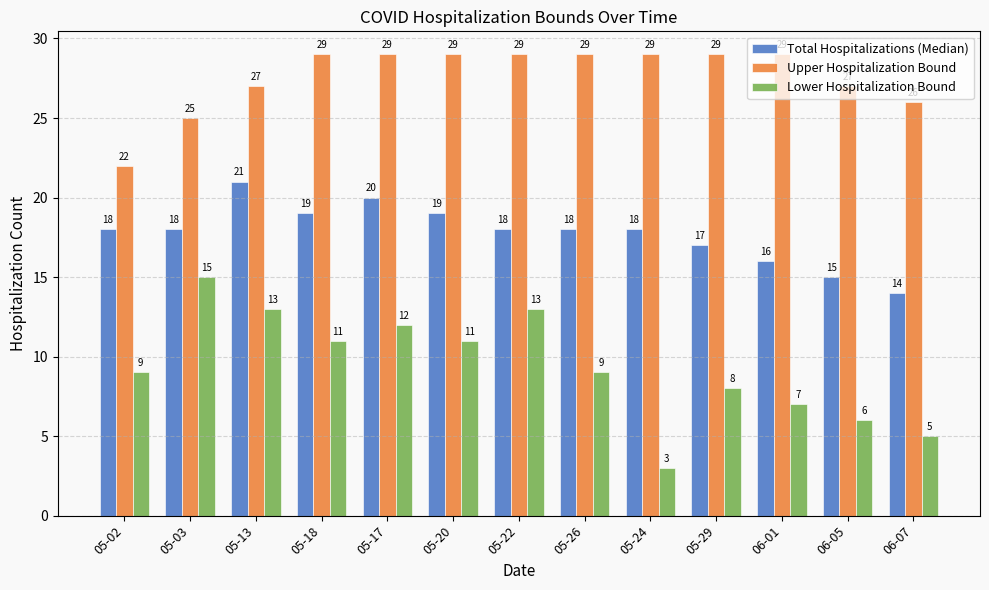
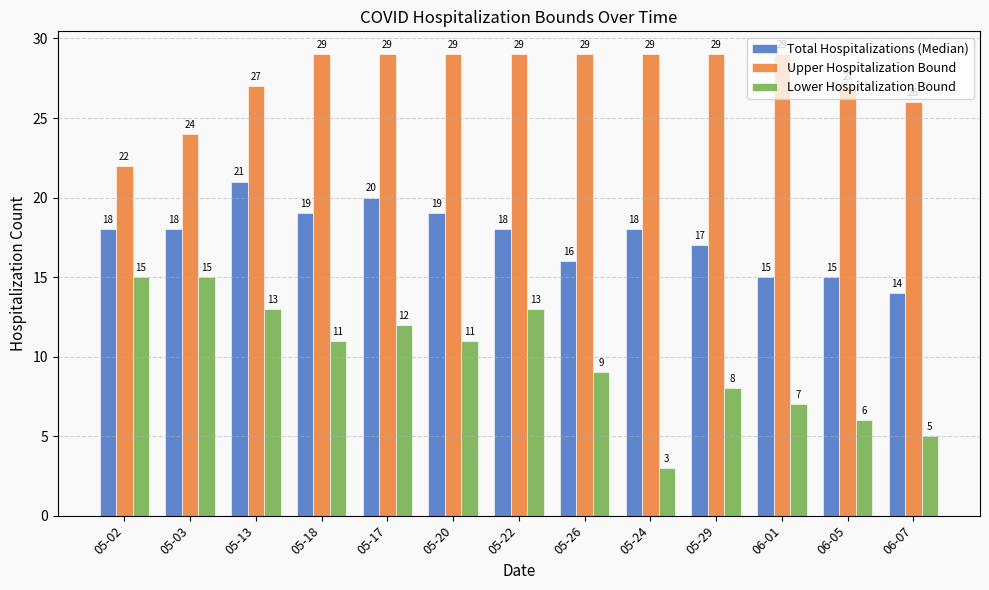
Lower Hospitalization Bound, 05-02: 9 -> 15
Upper Hospitalization Bound, 05-03: 25 -> 24
Total Hospitalizations (Median), 05-26: 18 -> 16
Total Hospitalizations (Median), 06-01: 16 -> 15
